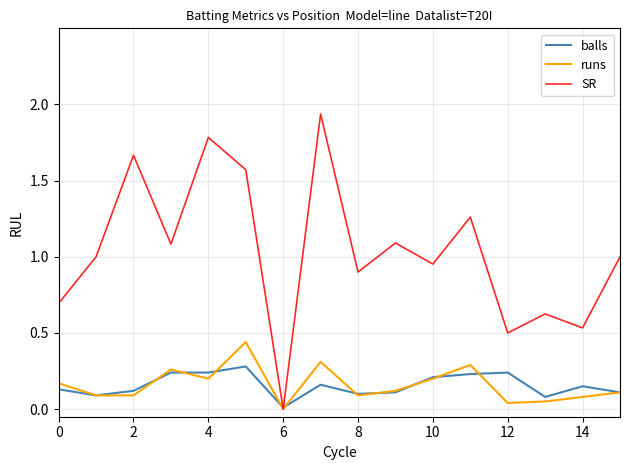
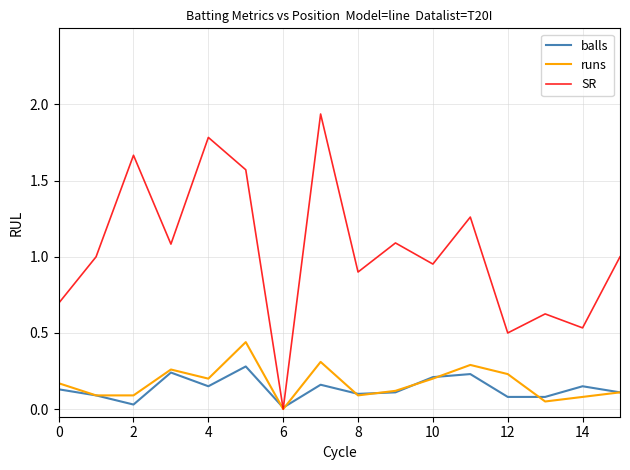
balls, 2: 0.12 -> 0.03
balls, 4: 0.24 -> 0.15
balls, 12: 0.24 -> 0.08
runs, 12: 0.04 -> 0.23
